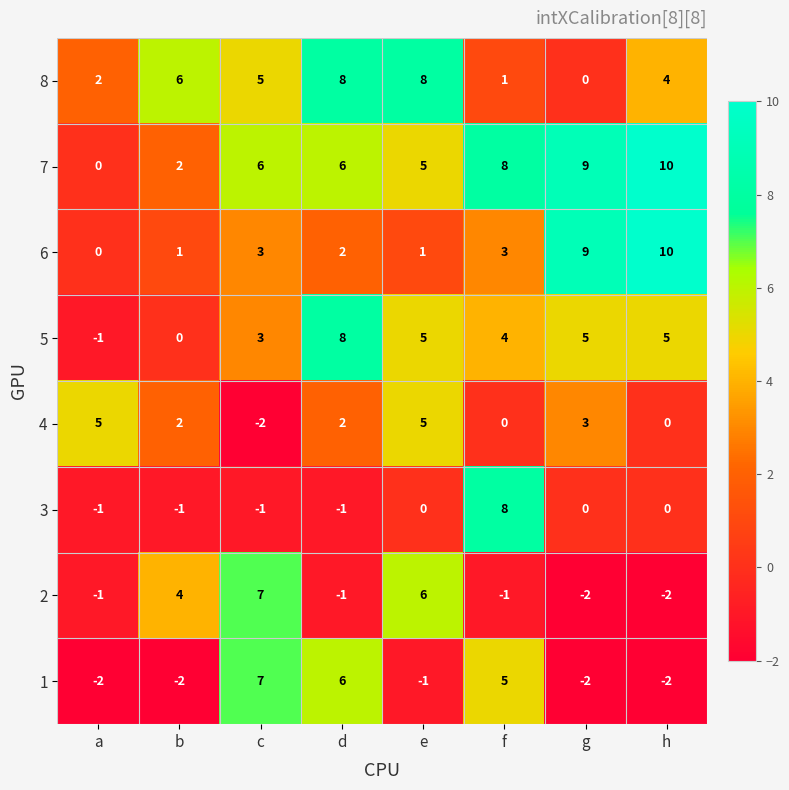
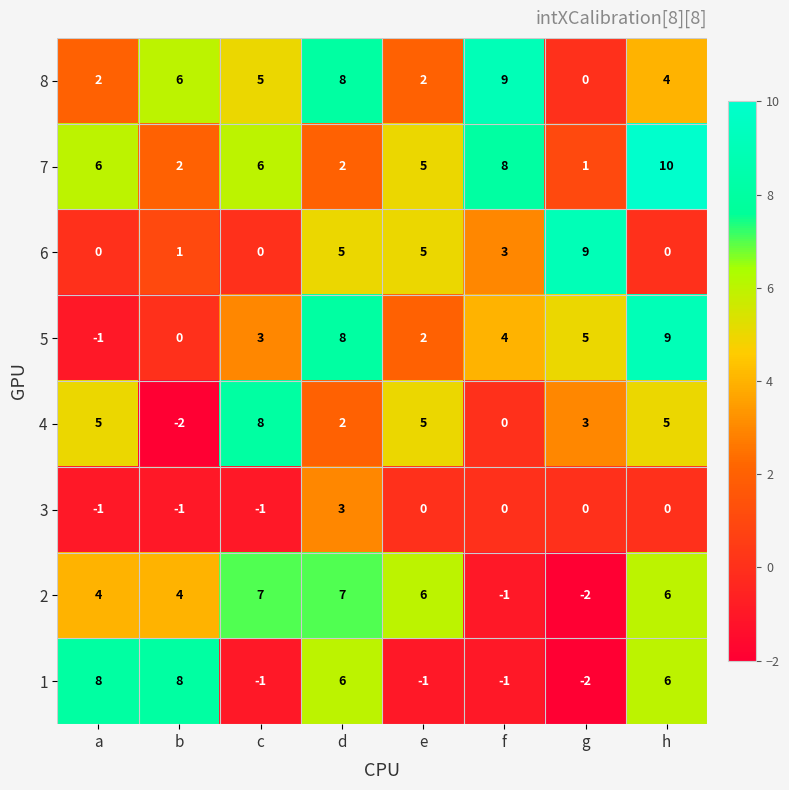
8, e: 8 -> 2
8, f: 1 -> 9
7, a: 0 -> 6
7, d: 6 -> 2
7, g: 9 -> 1
6, c: 3 -> 0
6, d: 2 -> 5
6, e: 1 -> 5
6, h: 10 -> 0
5, e: 5 -> 2
5, h: 5 -> 9
4, b: 2 -> -2
4, c: -2 -> 8
4, h: 0 -> 5
3, d: -1 -> 3
3, f: 8 -> 0
2, a: -1 -> 4
2, d: -1 -> 7
2, h: -2 -> 6
1, a: -2 -> 8
1, b: -2 -> 8
1, c: 7 -> -1
1, f: 5 -> -1
1, h: -2 -> 6
